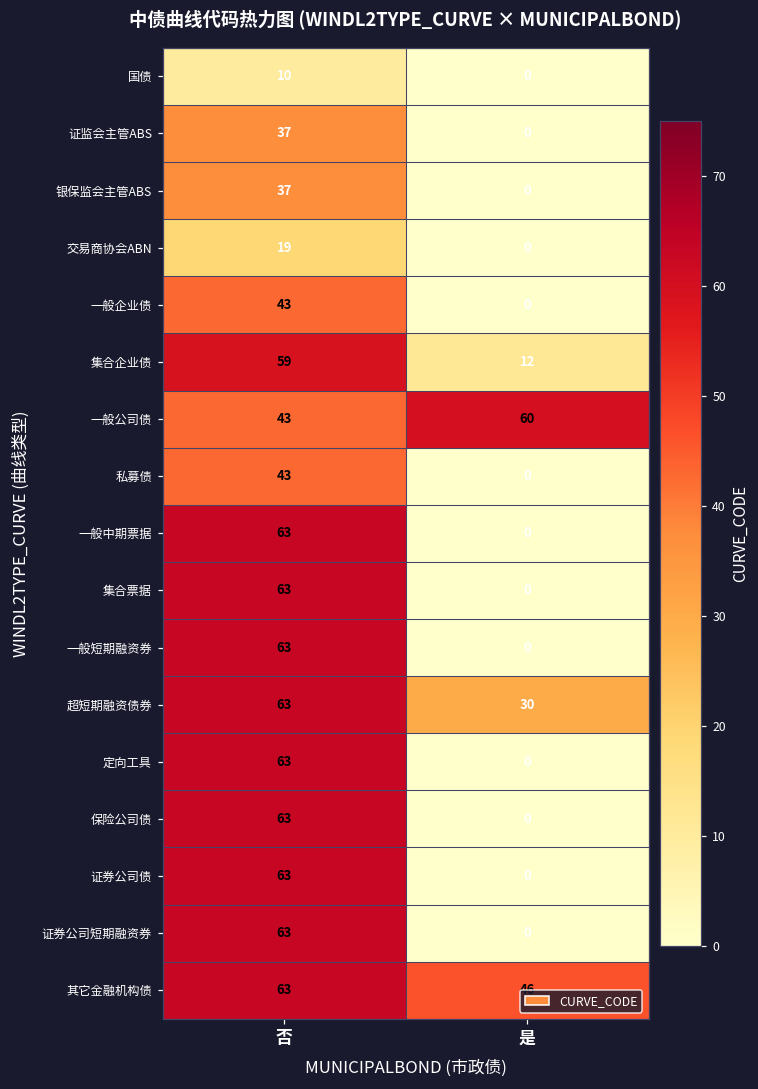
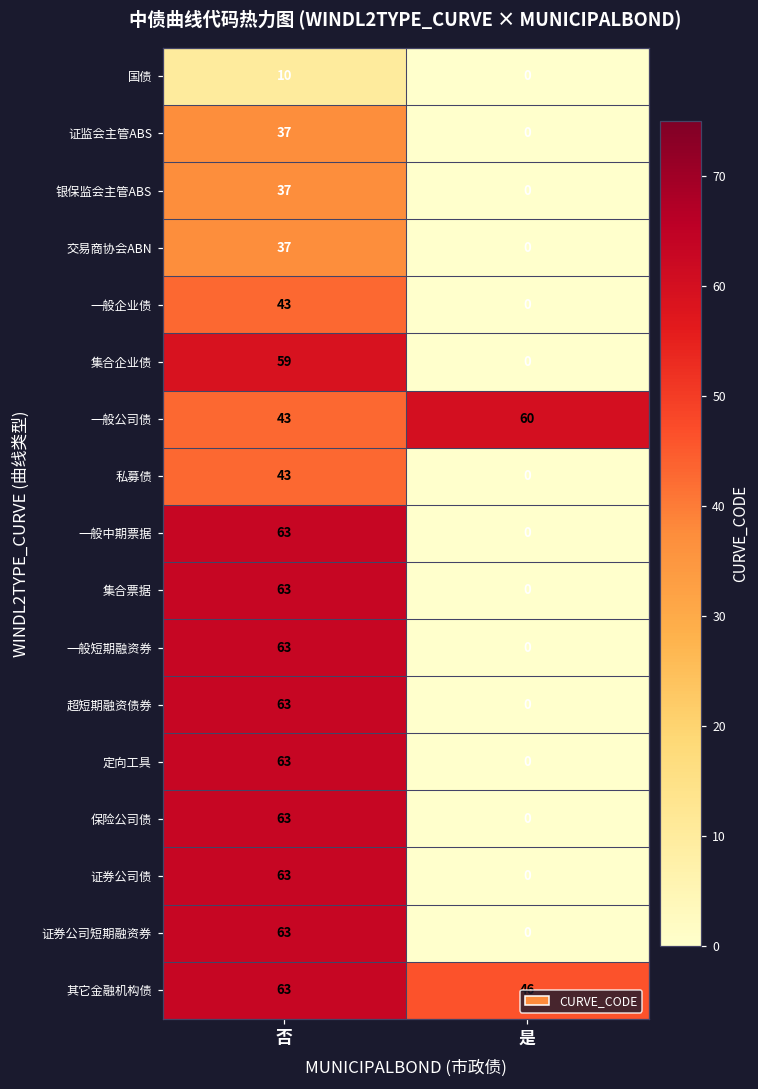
交易商协会ABN, 否: 19 -> 37
集合企业债, 是: 12 -> 0
超短期融资债券, 是: 30 -> 0
